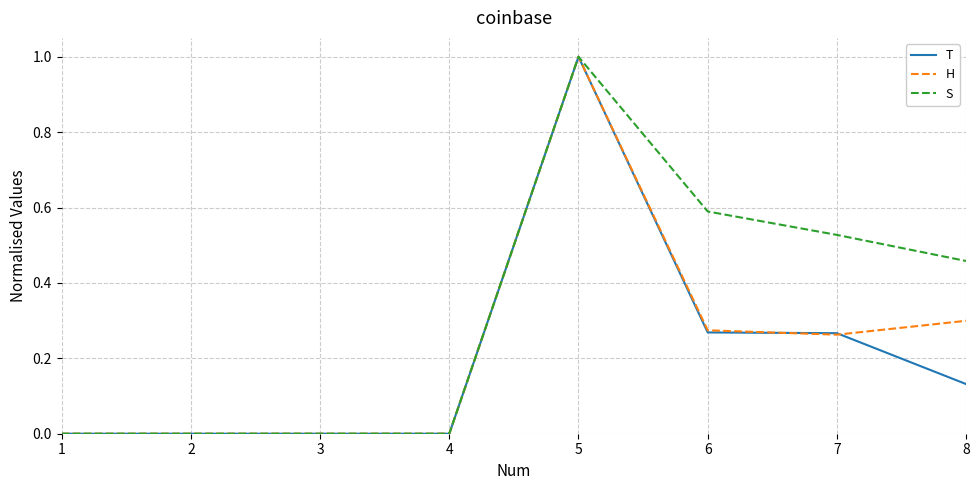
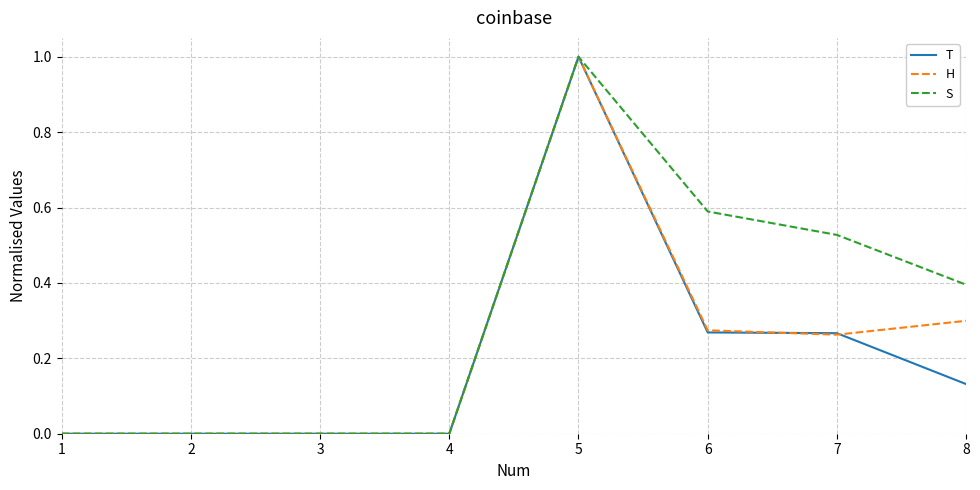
S, 8: 0.46 -> 0.40
